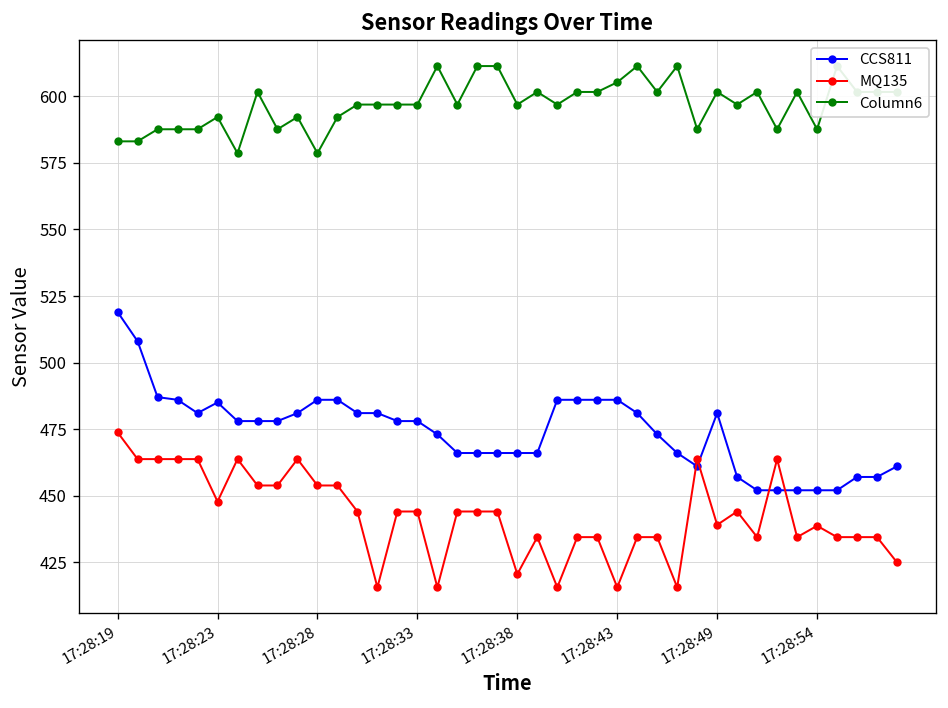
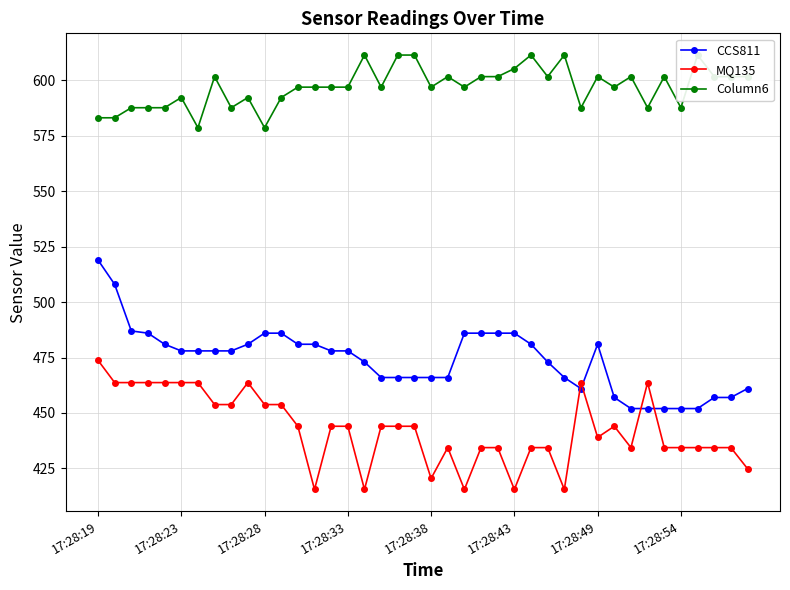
CCS811, 17:28:23: 485 -> 478
MQ135, 17:28:23: 448 -> 464
MQ135, 17:28:54: 439 -> 434
